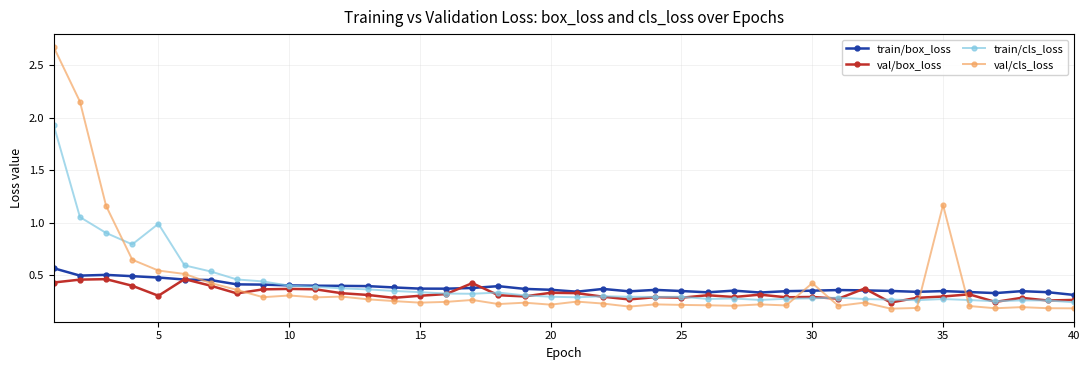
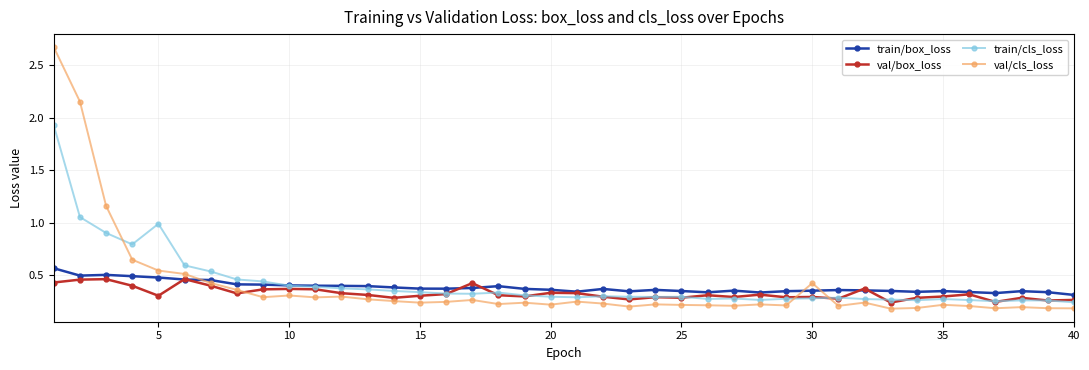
val/cls_loss, 35: 1.17 -> 0.22
